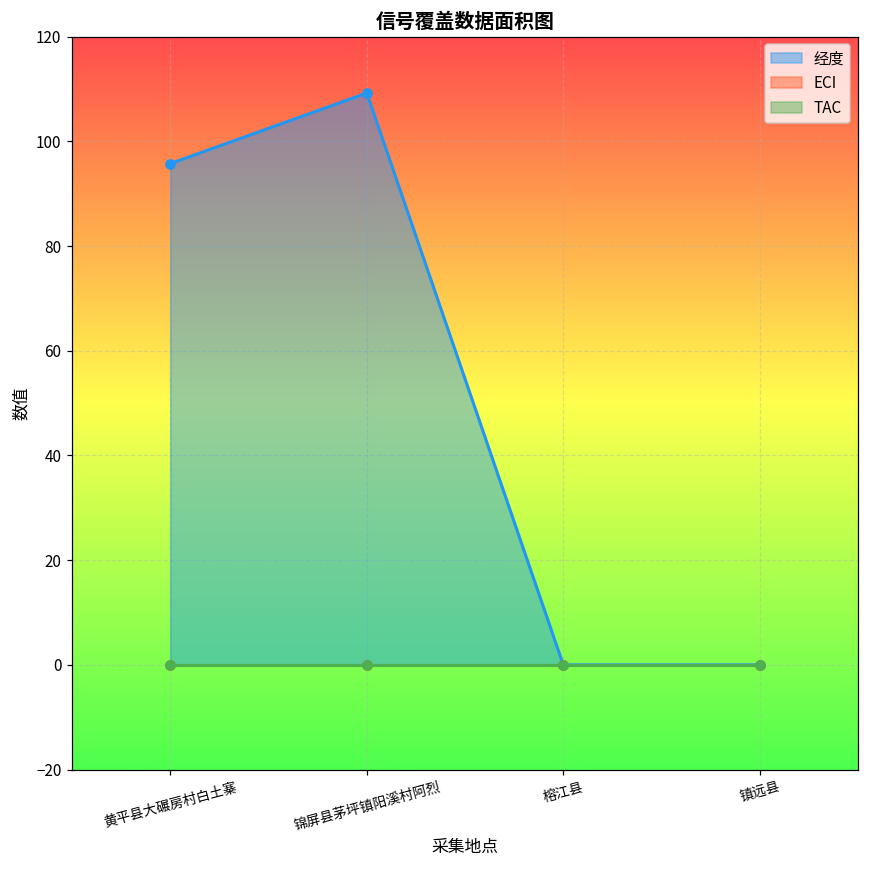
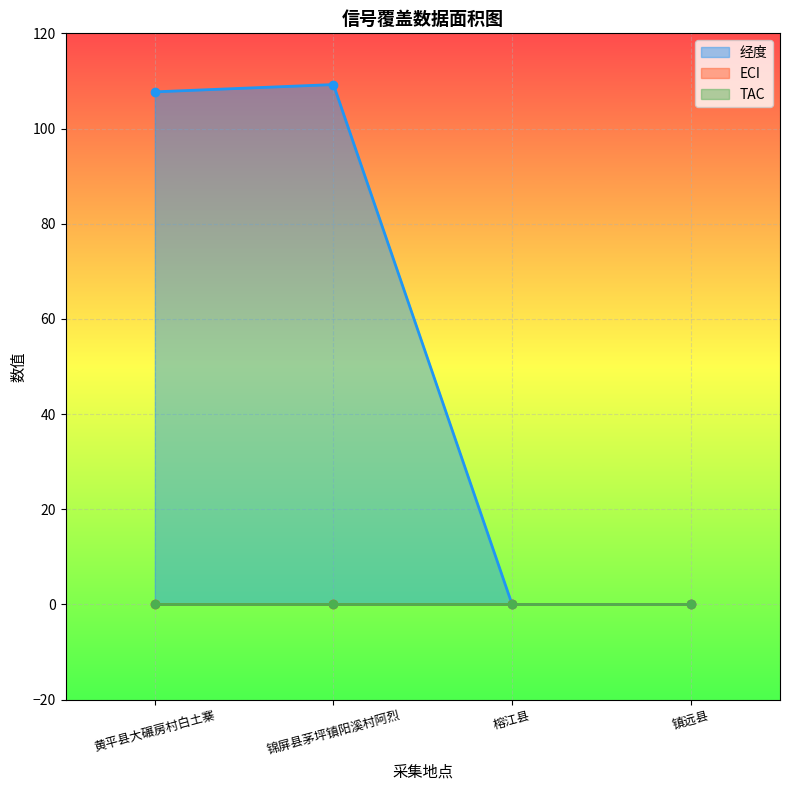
经度, 黄平县大碾房村白土寨: 96 -> 108
